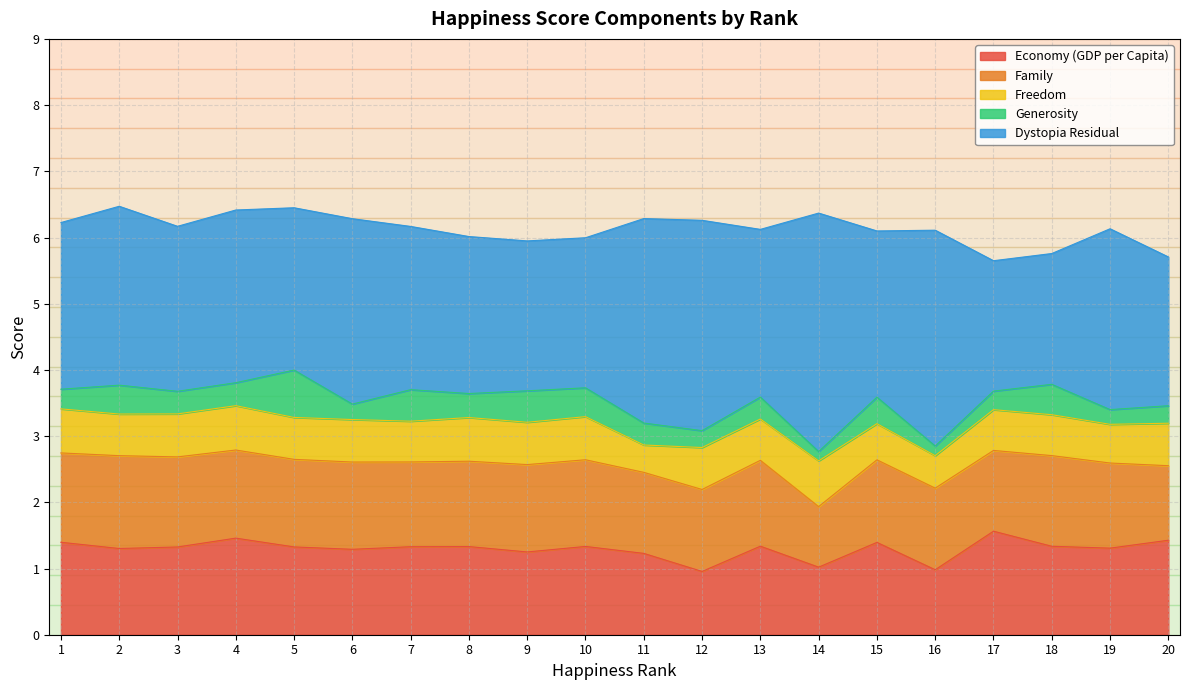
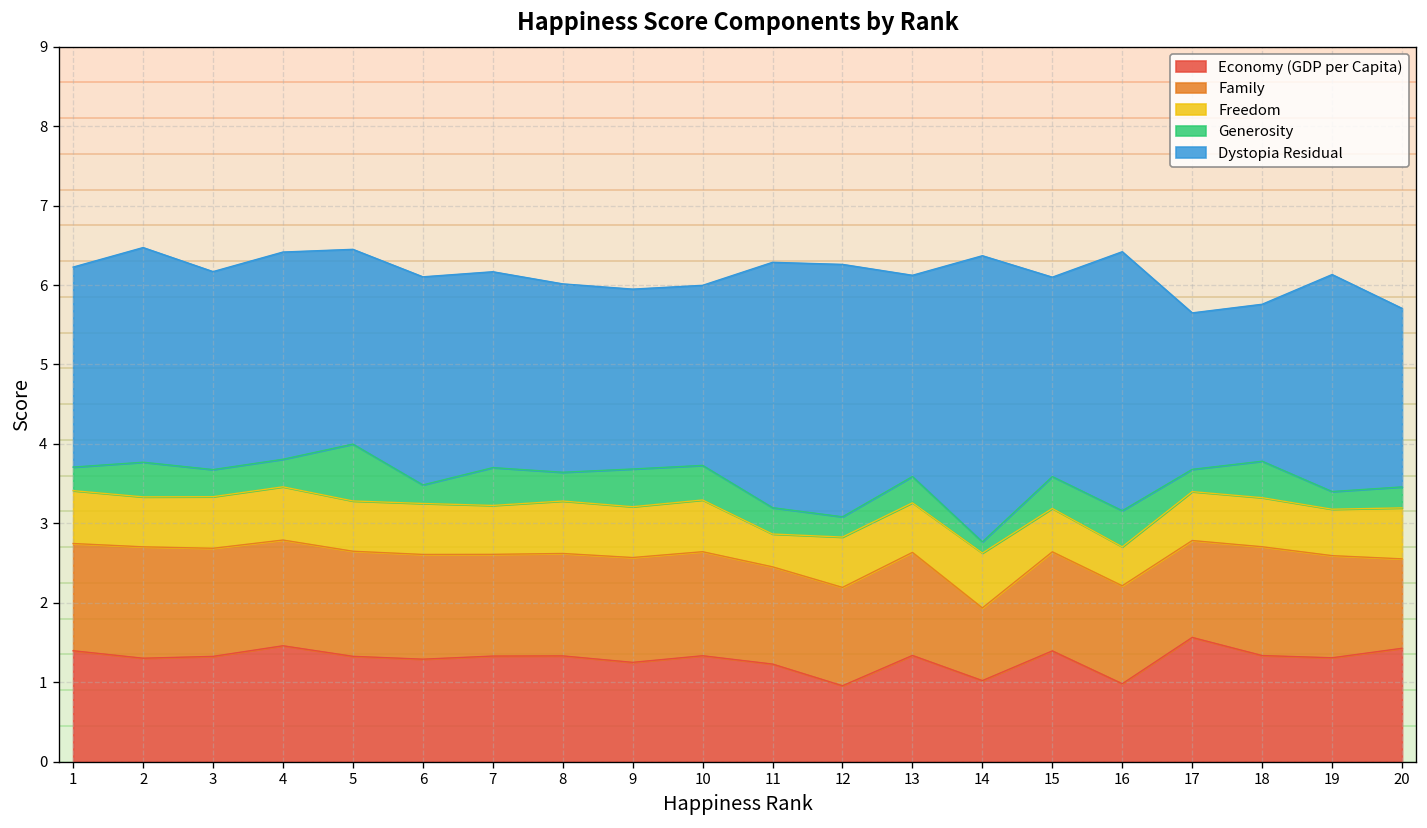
Dystopia Residual, 6: 2.8 -> 2.6
Generosity, 16: 0.1 -> 0.5
